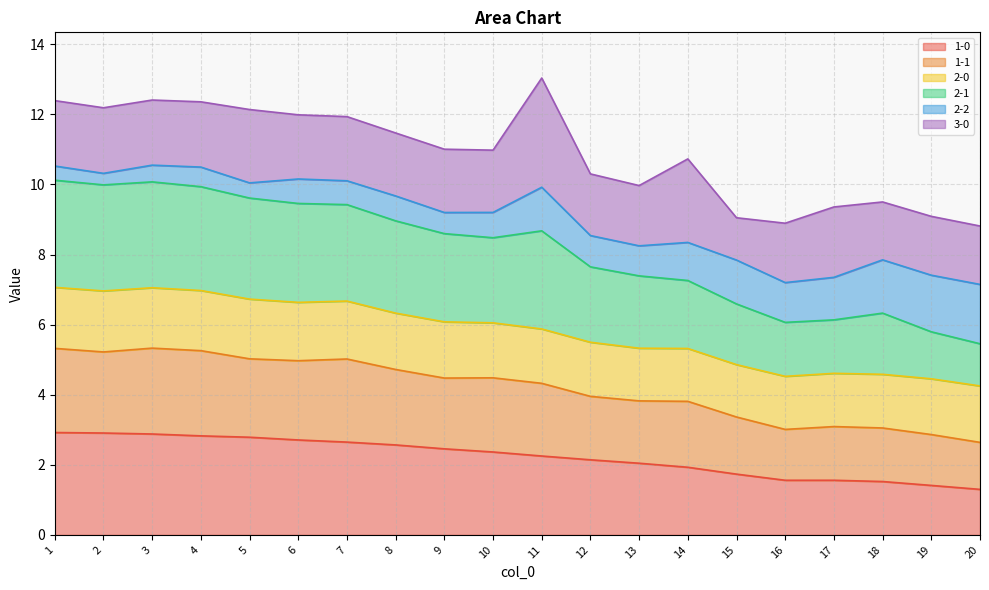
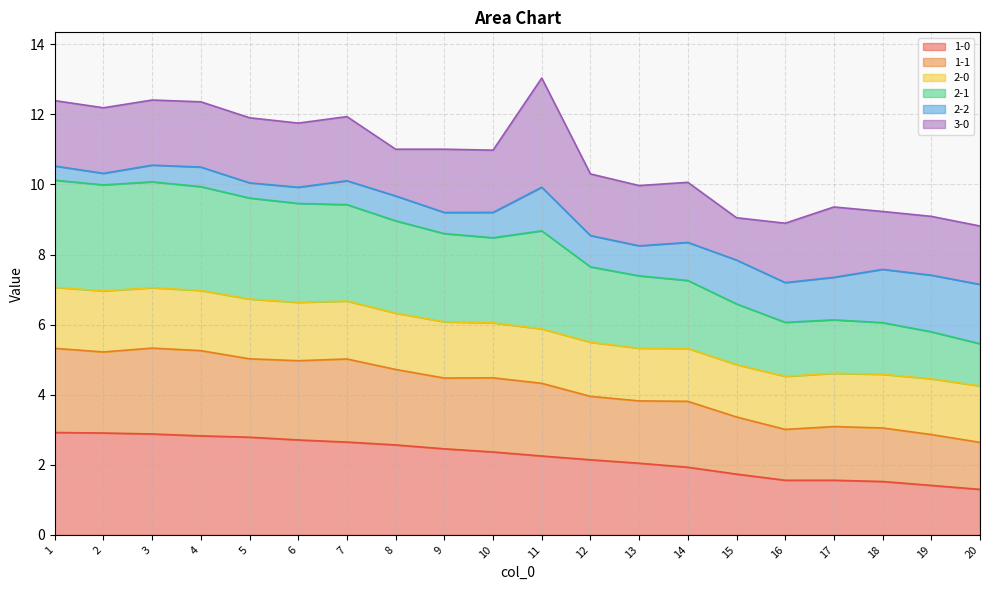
3-0, 5: 2.1 -> 1.9
2-2, 6: 0.7 -> 0.5
3-0, 8: 1.8 -> 1.3
3-0, 14: 2.4 -> 1.7
2-1, 18: 1.7 -> 1.5
